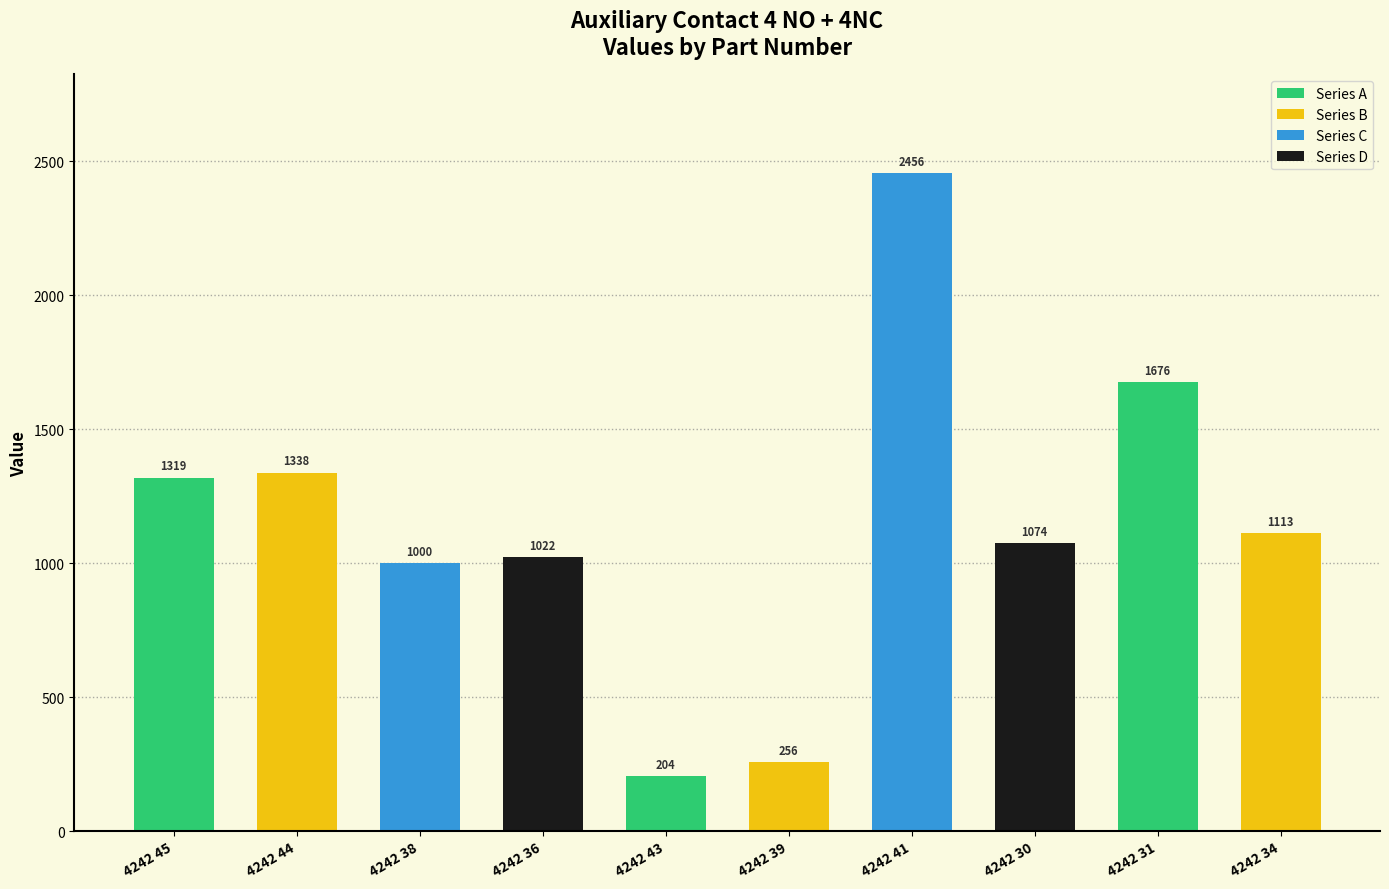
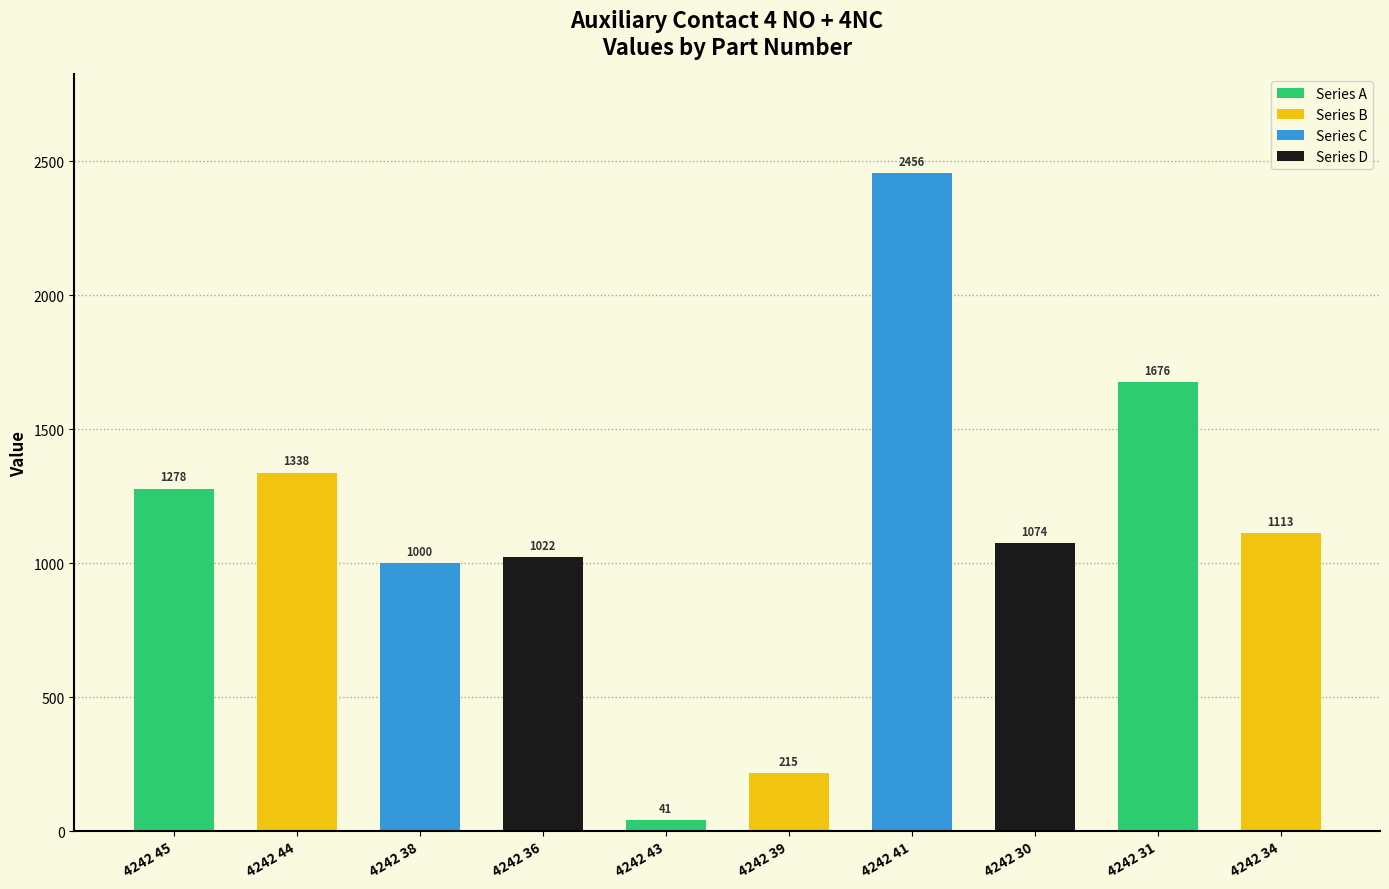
4242 45: 1319 -> 1278
4242 43: 204 -> 41
4242 39: 256 -> 215
